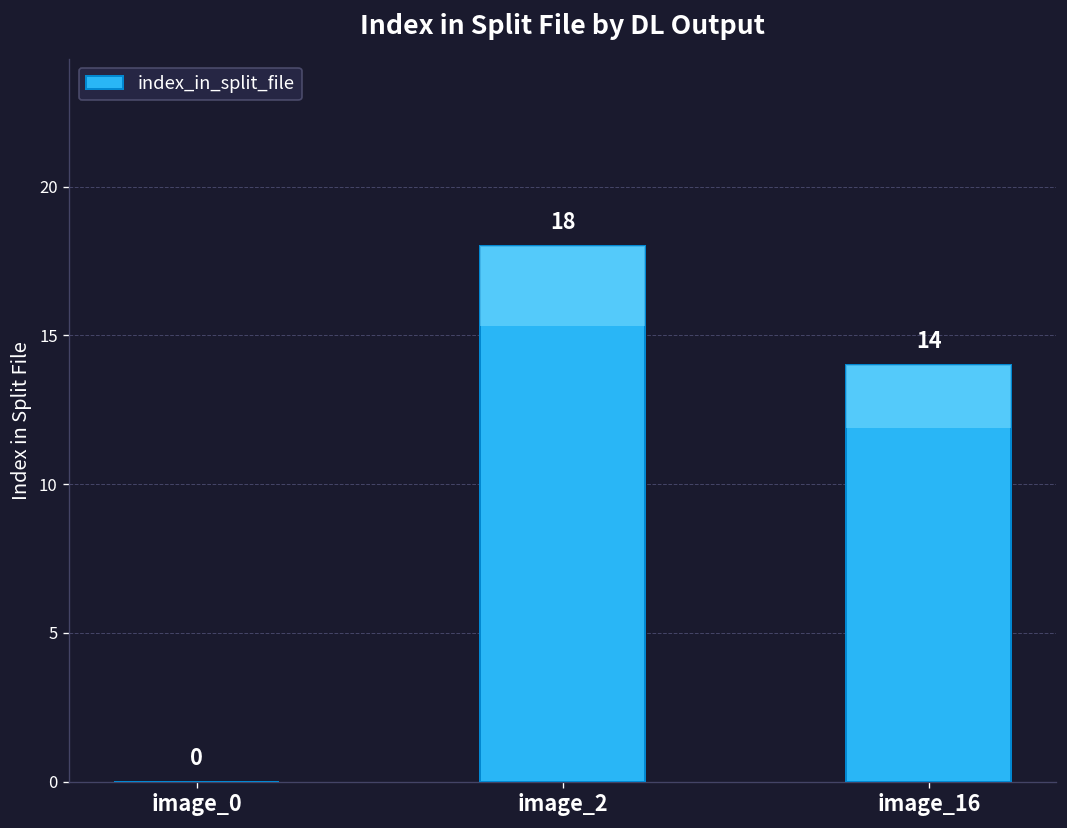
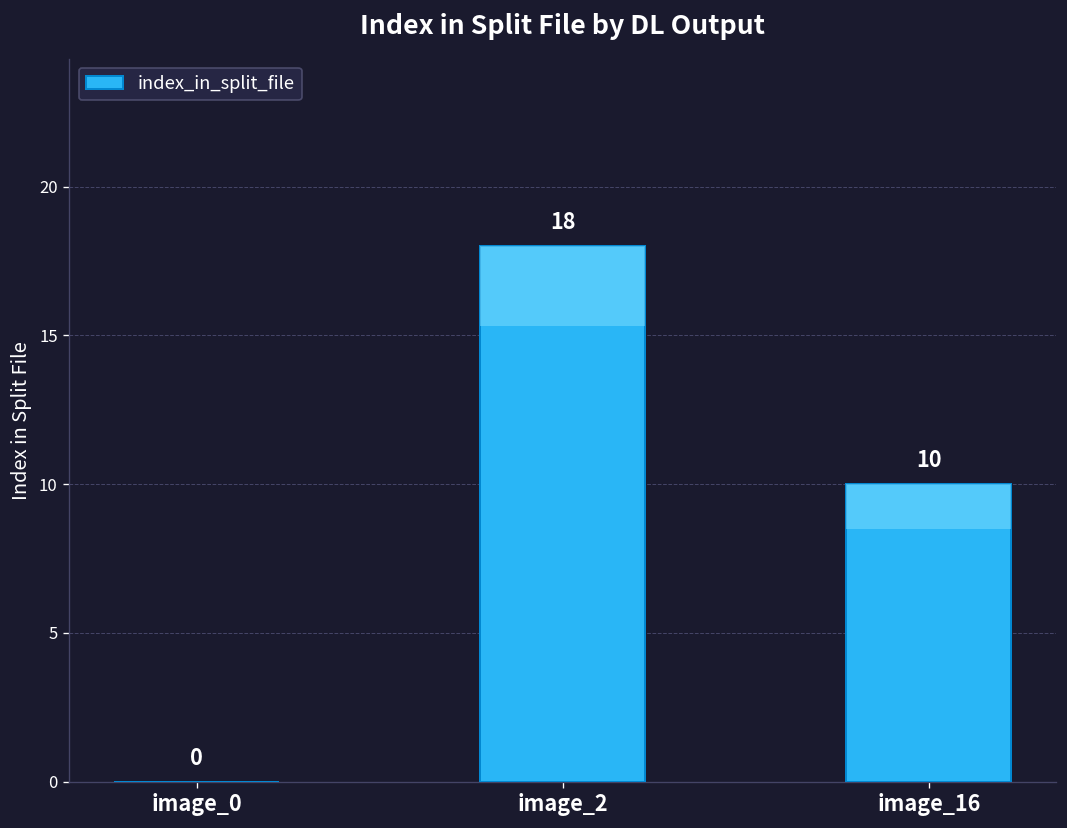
index_in_split_file, image_16: 14 -> 10
